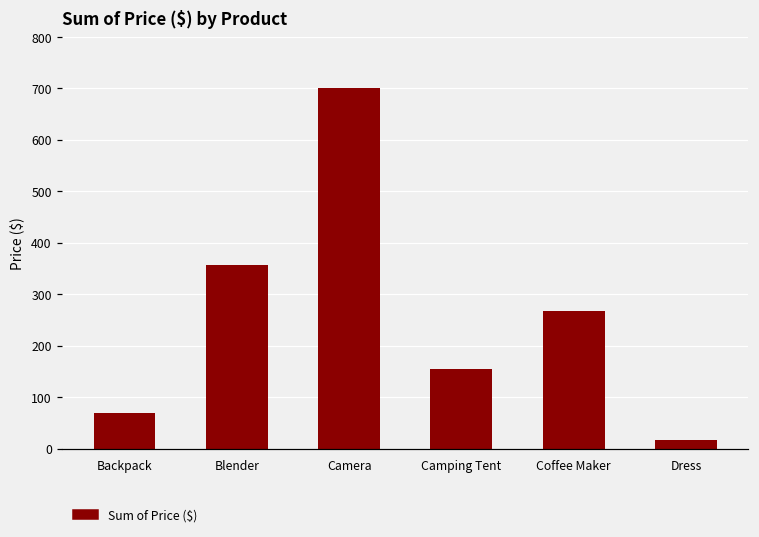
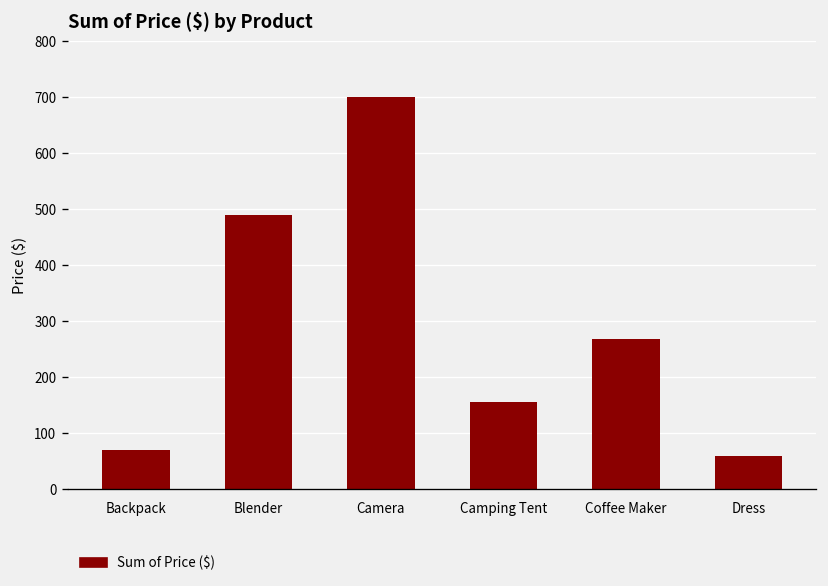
Blender: 360 -> 490
Dress: 20 -> 60
